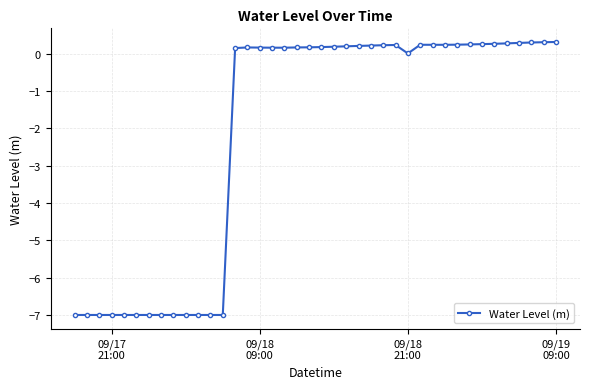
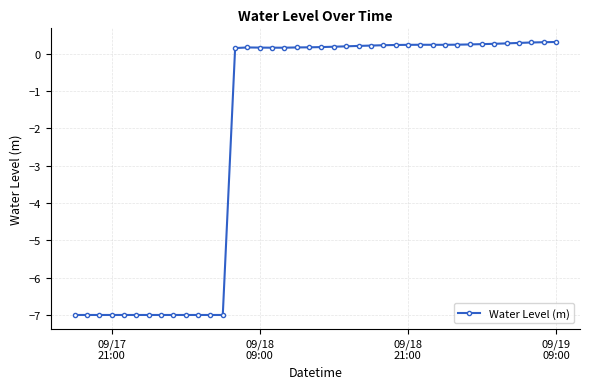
09/18 21:00: 0.0 -> 0.2
